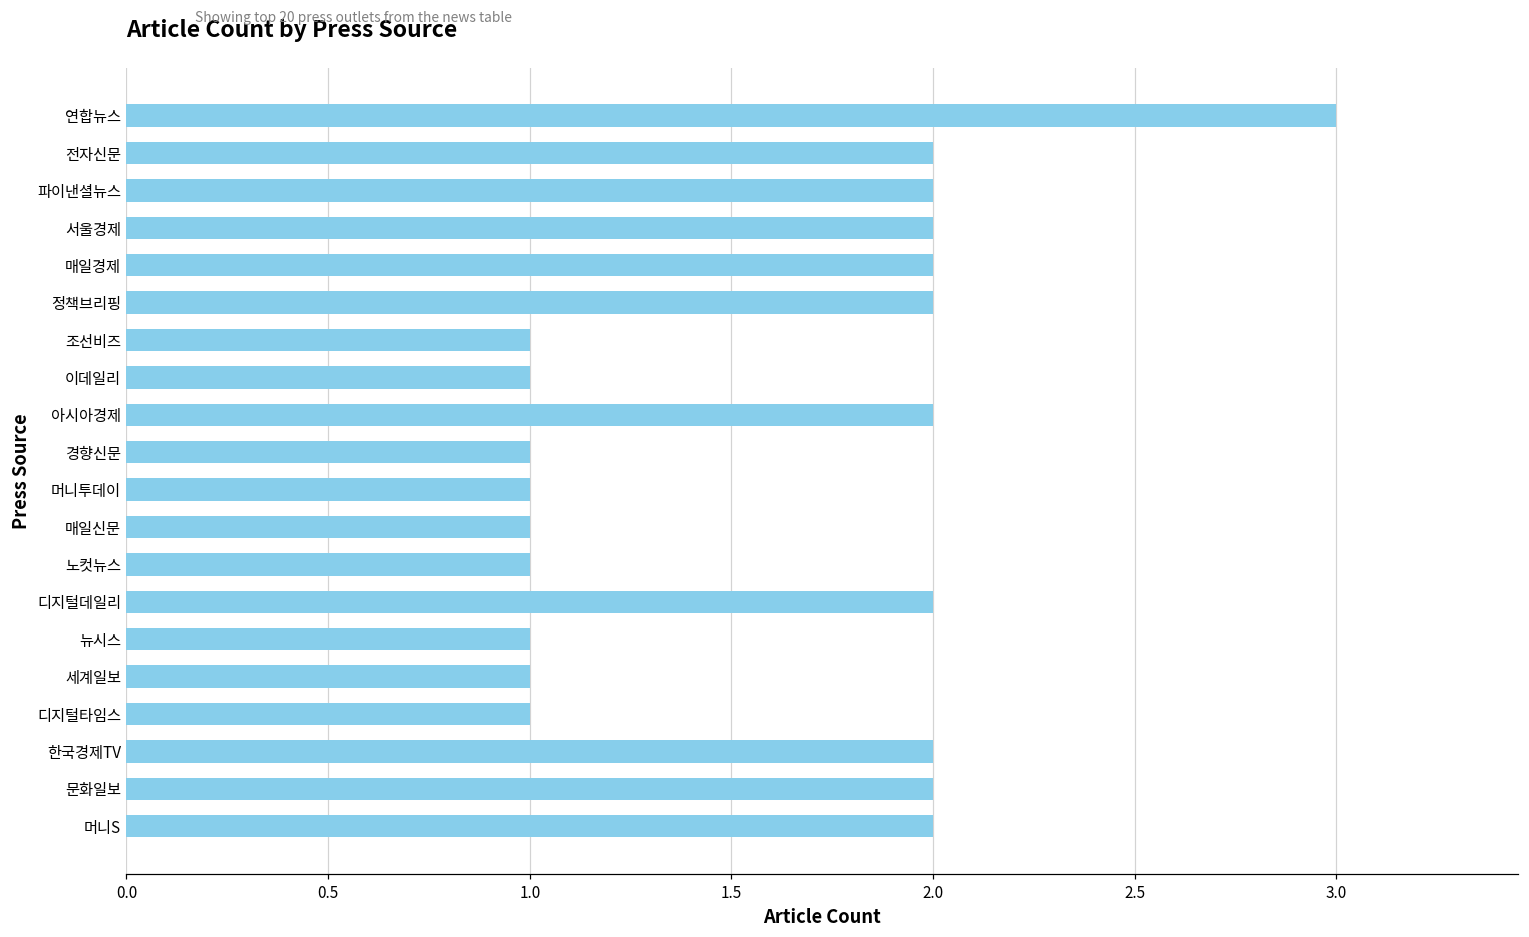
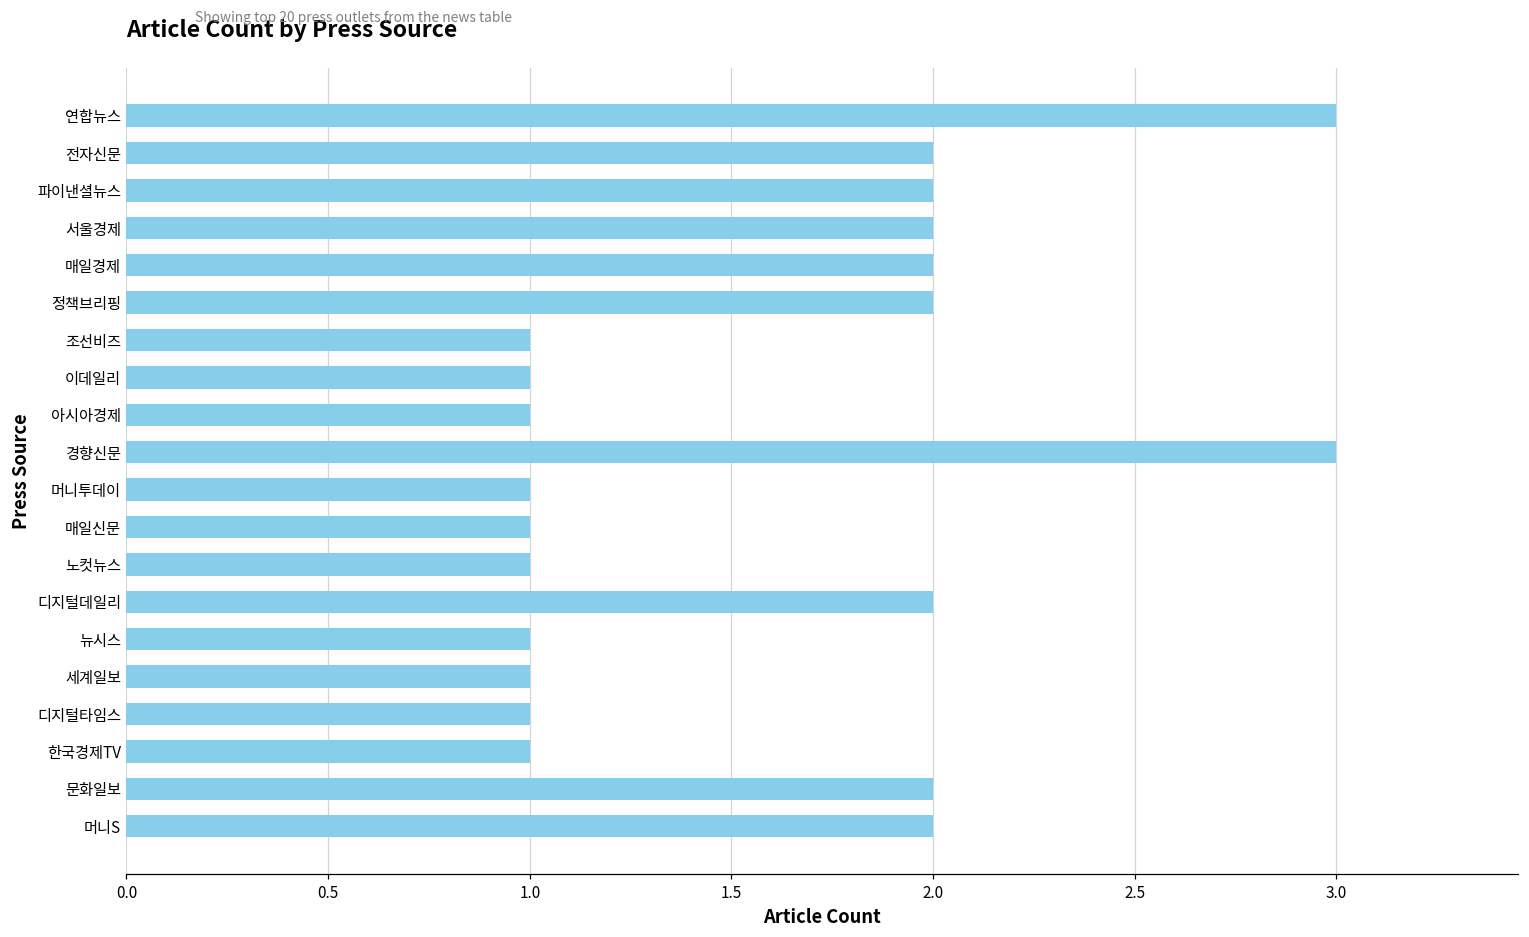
아시아경제: 2 -> 1
경향신문: 1 -> 3
한국경제TV: 2 -> 1
